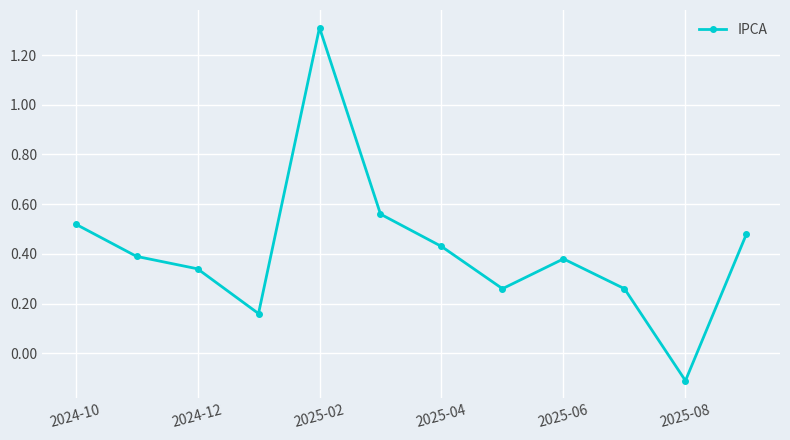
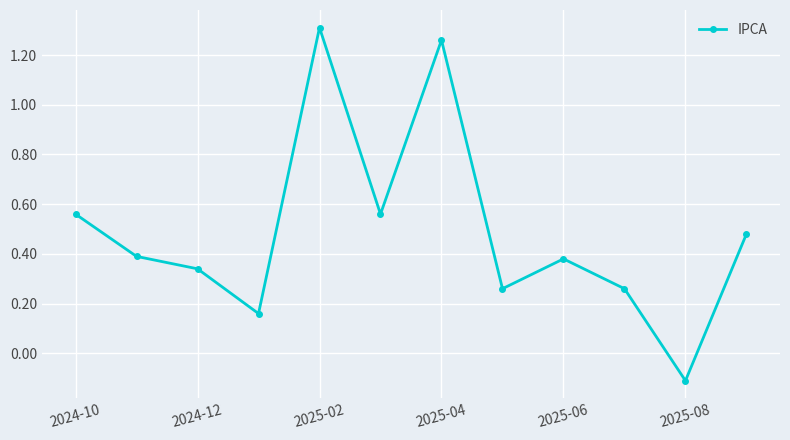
2024-10: 0.52 -> 0.56
2025-04: 0.43 -> 1.26
